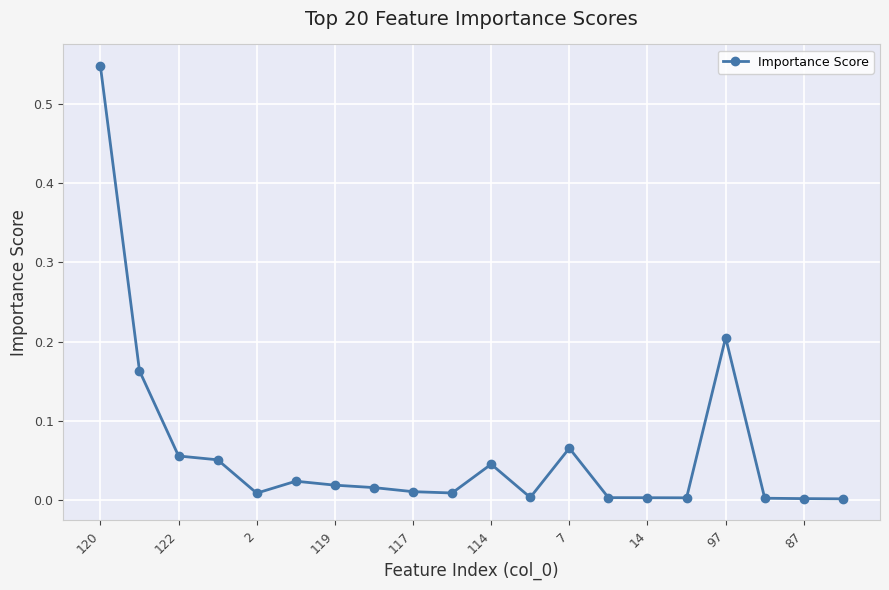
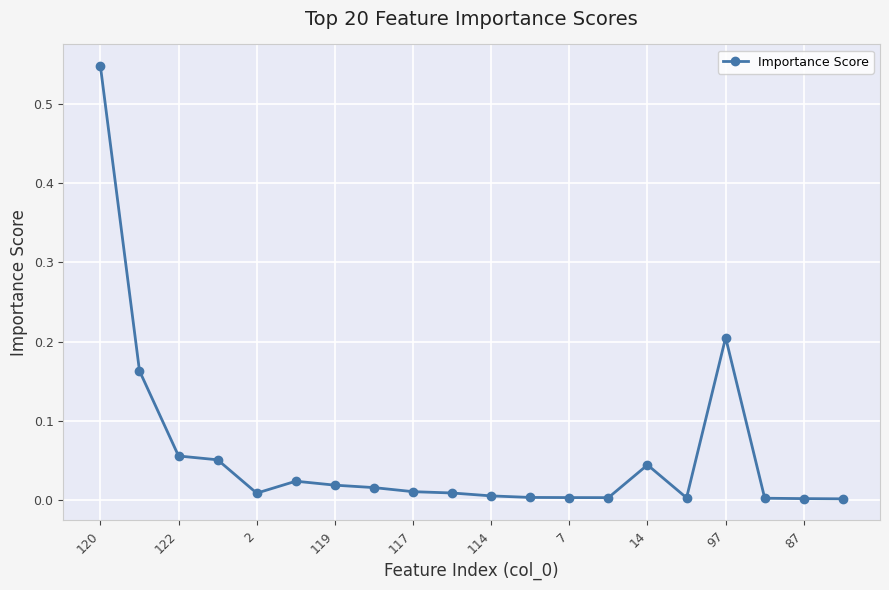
114: 0.05 -> 0.01
7: 0.07 -> 0.00
14: 0.00 -> 0.04
